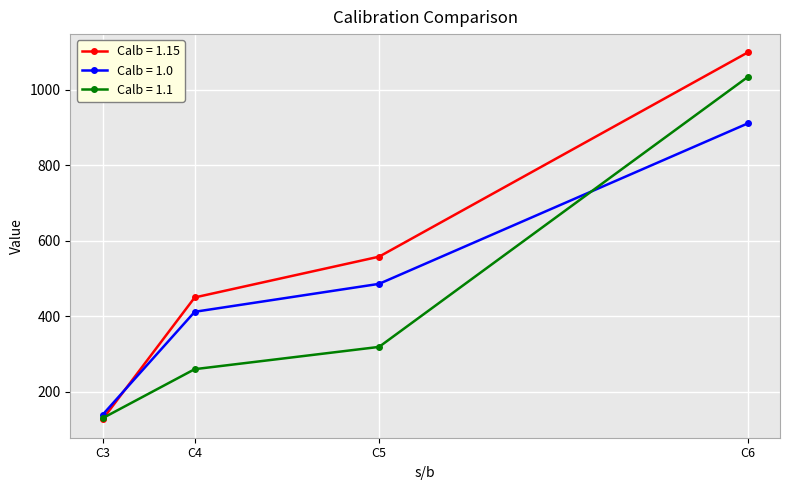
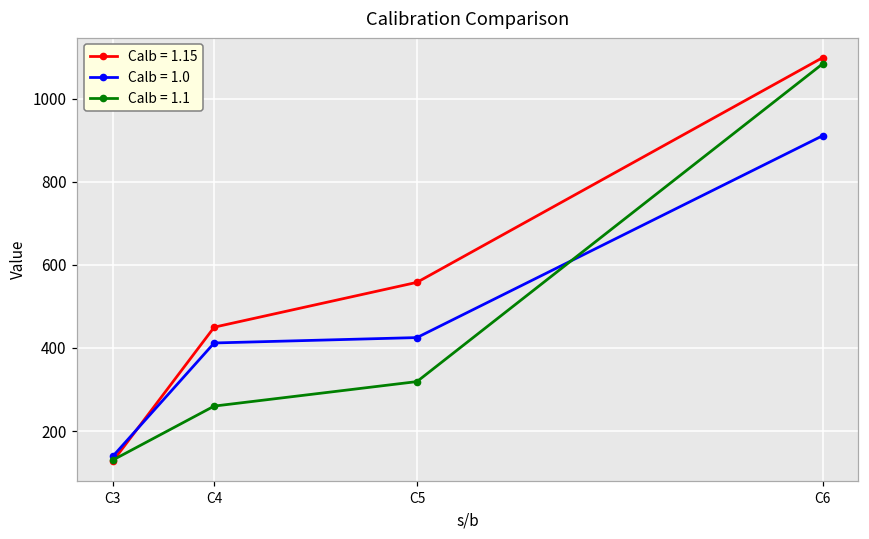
Calb = 1.0, C5: 490 -> 430
Calb = 1.1, C6: 1030 -> 1080
